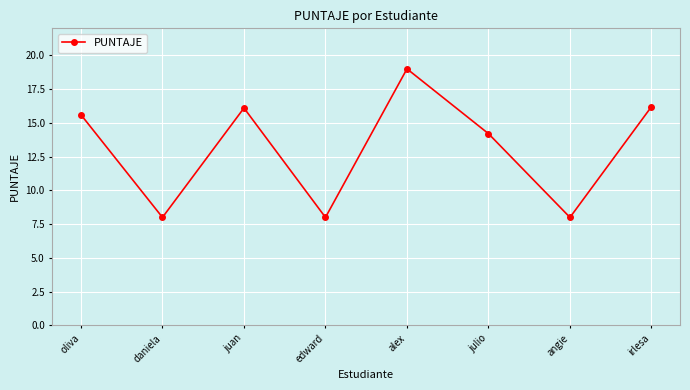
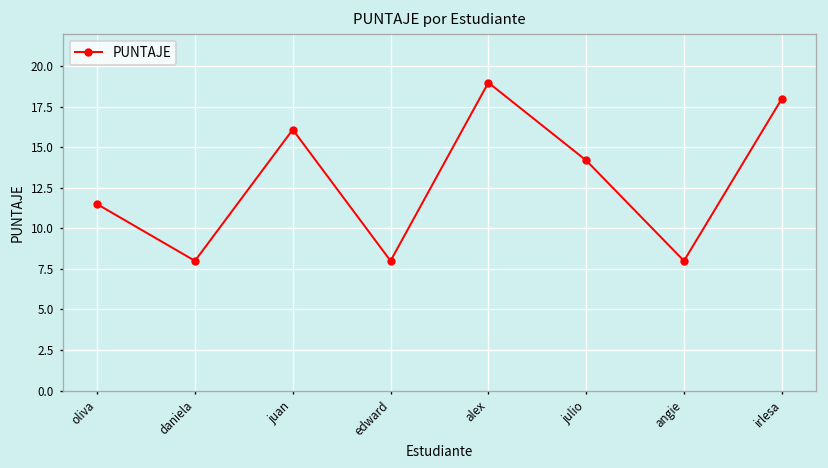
oliva: 15.6 -> 11.5
irlesa: 16.2 -> 18.0
